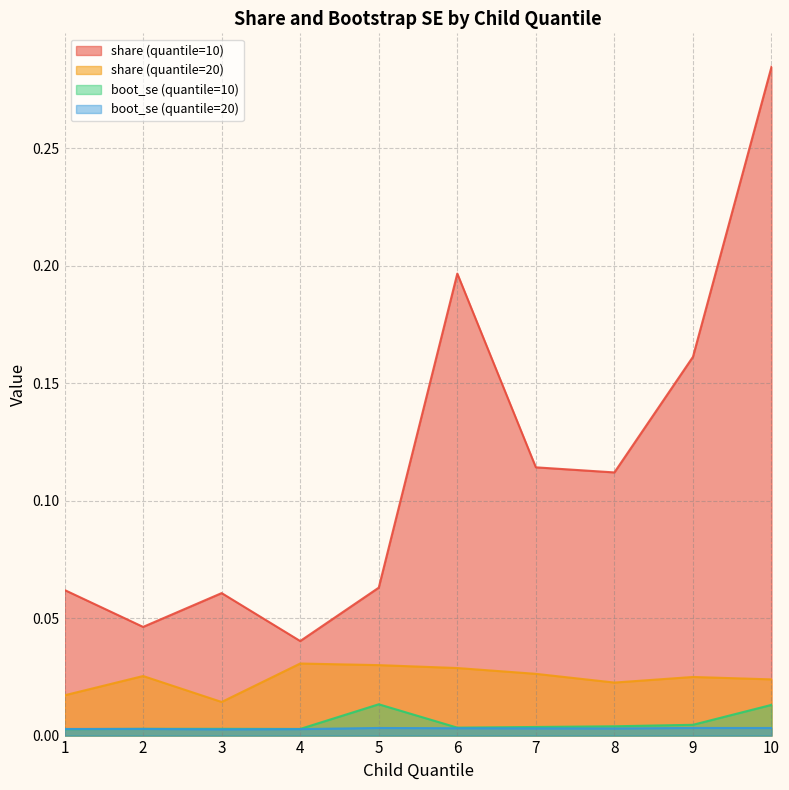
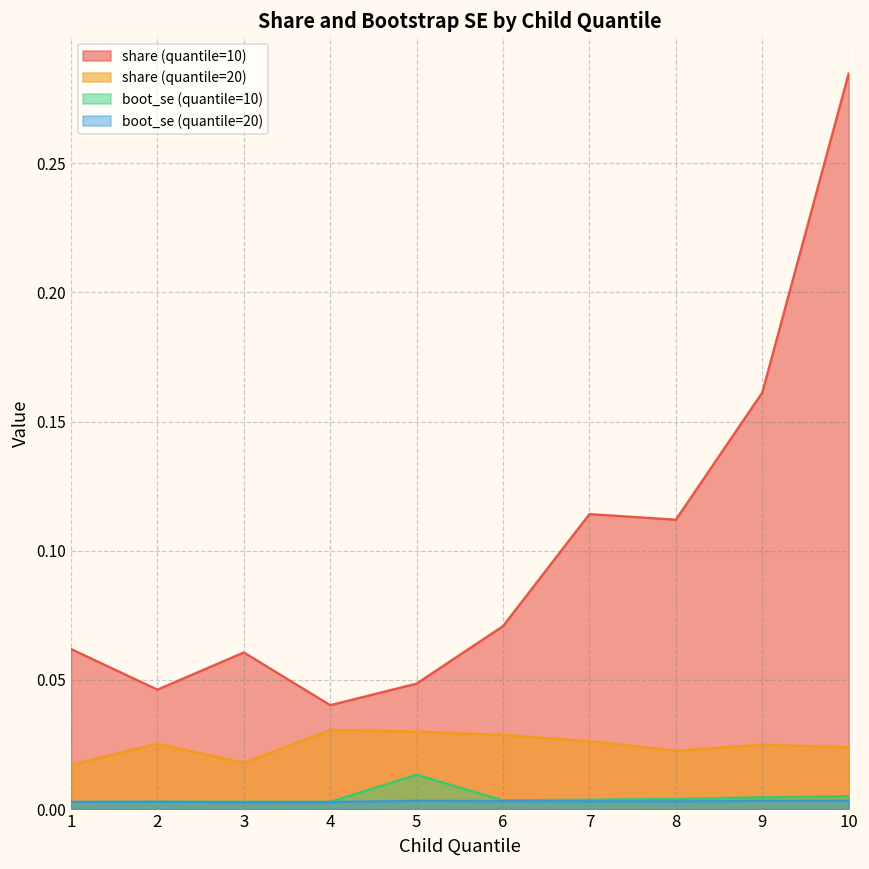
share (quantile=20), 3: 0.014 -> 0.018
share (quantile=10), 5: 0.063 -> 0.049
share (quantile=10), 6: 0.197 -> 0.071
boot_se (quantile=10), 10: 0.013 -> 0.005
